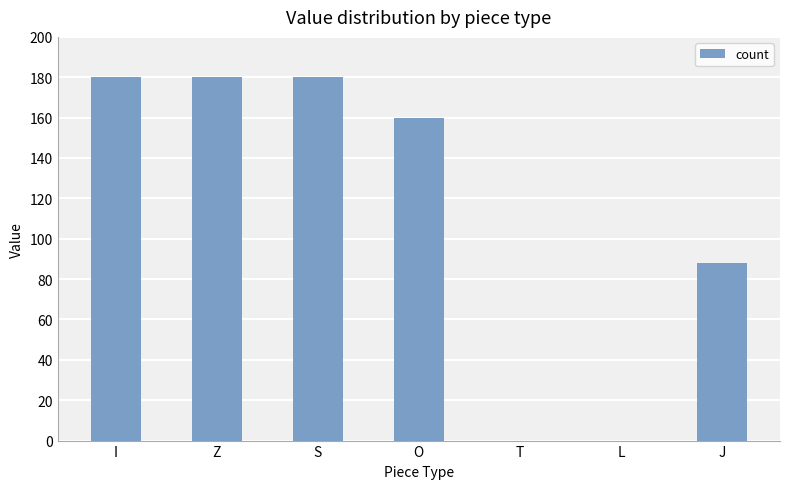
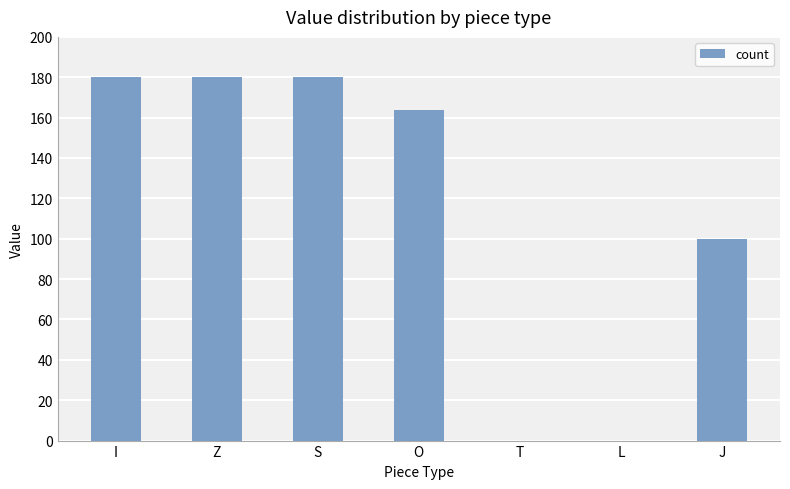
O: 160 -> 164
J: 88 -> 100
